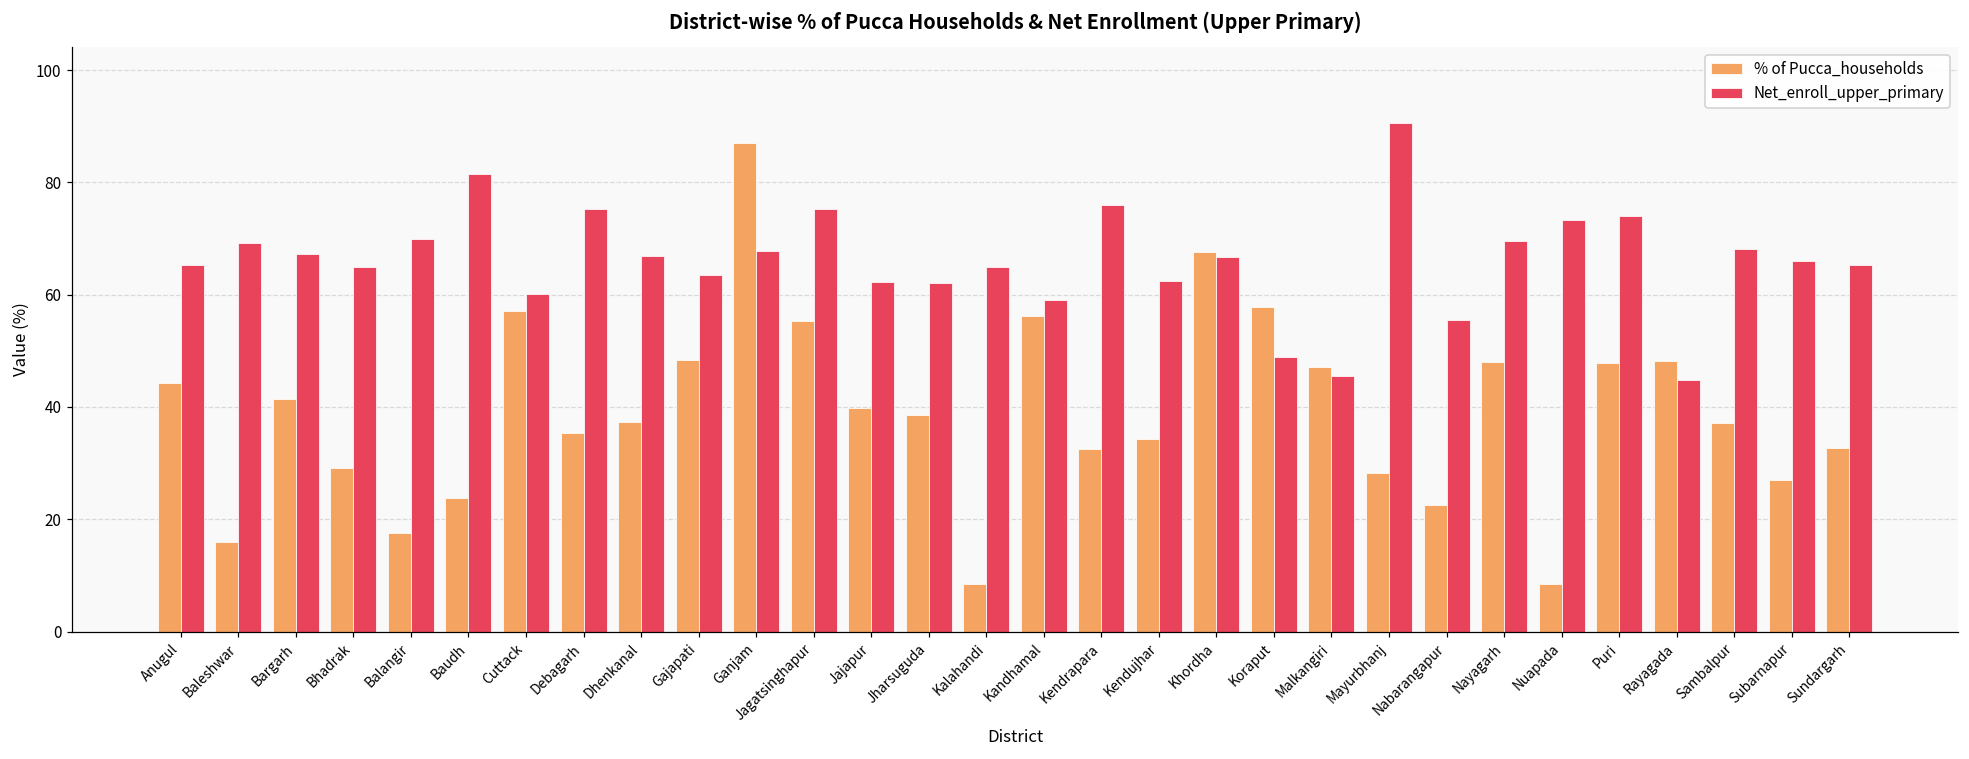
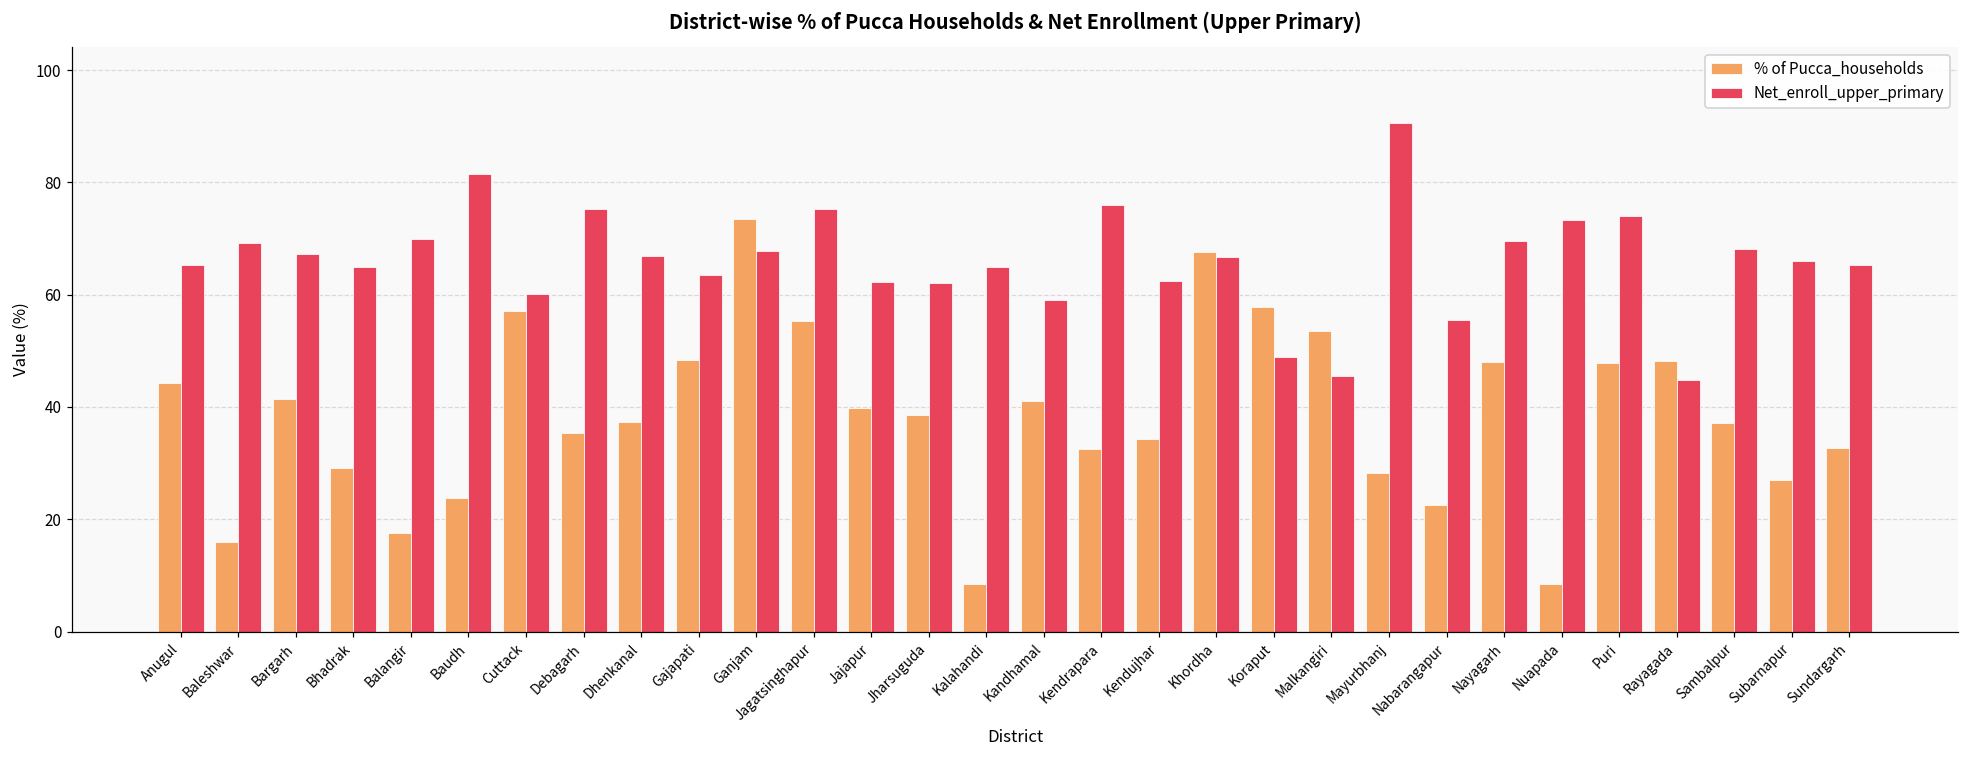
% of Pucca_households, Ganjam: 87 -> 73
% of Pucca_households, Kandhamal: 56 -> 41
% of Pucca_households, Malkangiri: 47 -> 54
